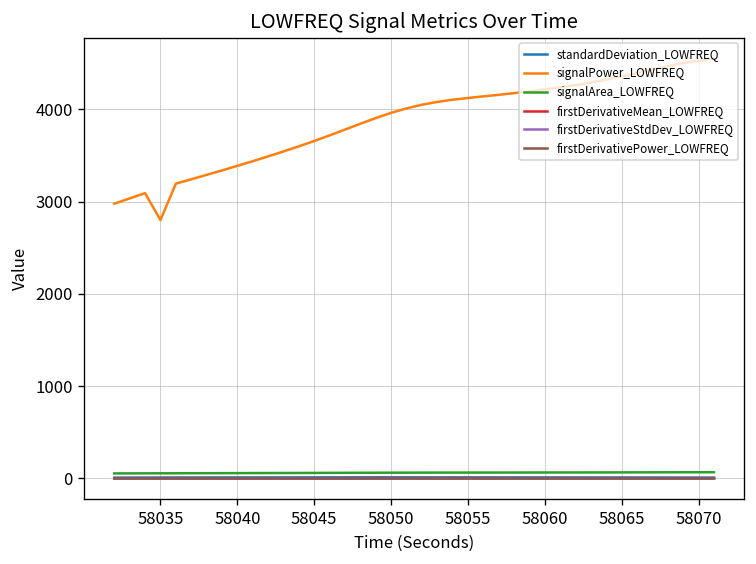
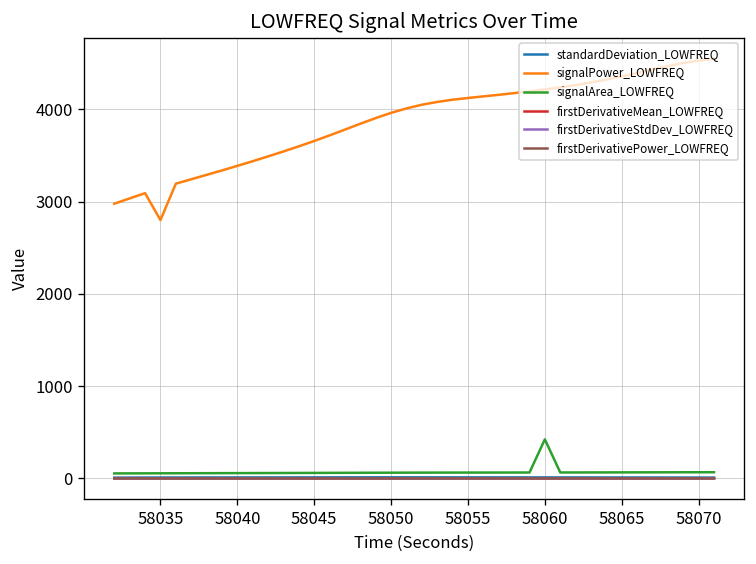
signalArea_LOWFREQ, 58060: 100 -> 400
